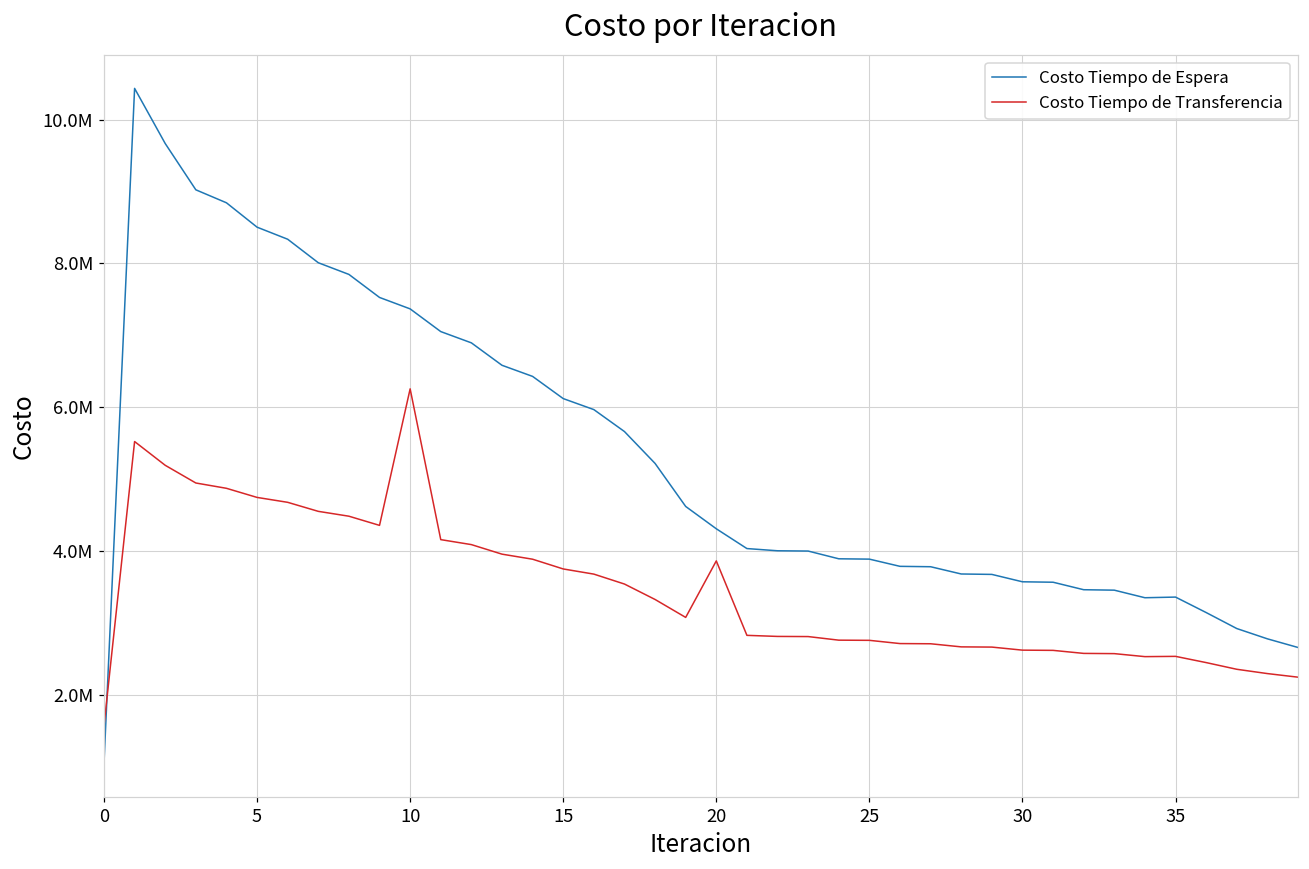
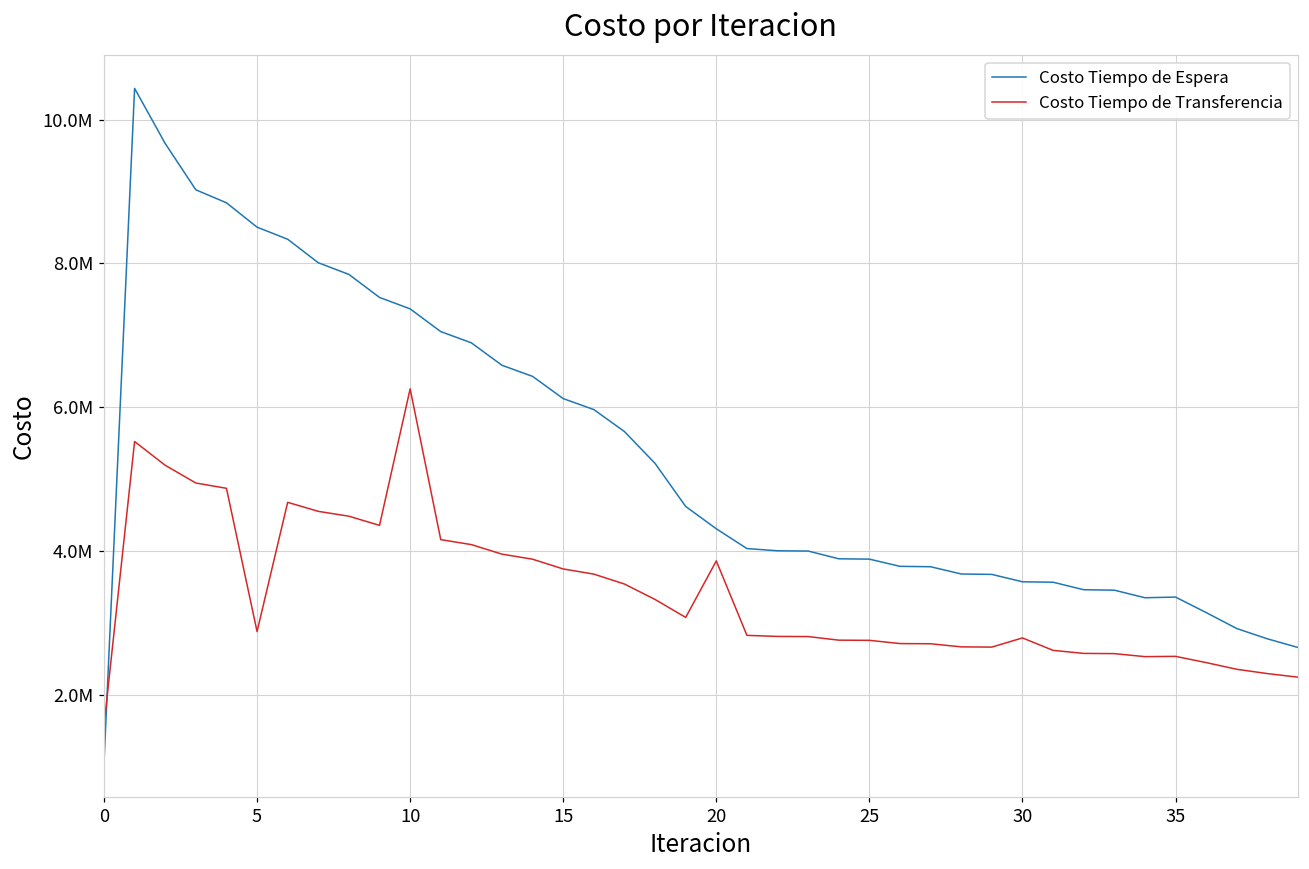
Costo Tiempo de Transferencia, 5: 4700000 -> 2900000
Costo Tiempo de Transferencia, 30: 2600000 -> 2800000
